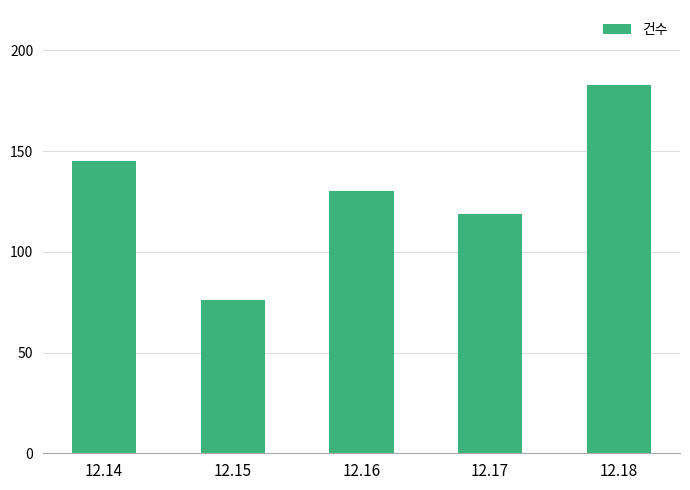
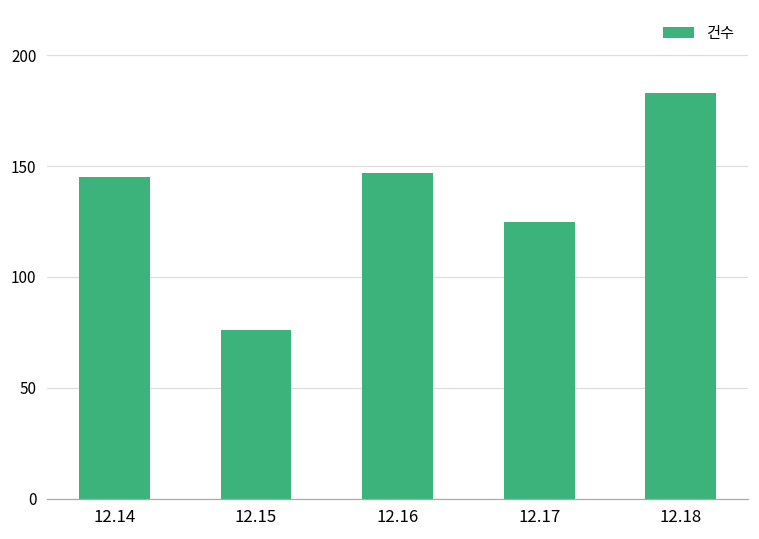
12.16: 130 -> 147
12.17: 119 -> 125
